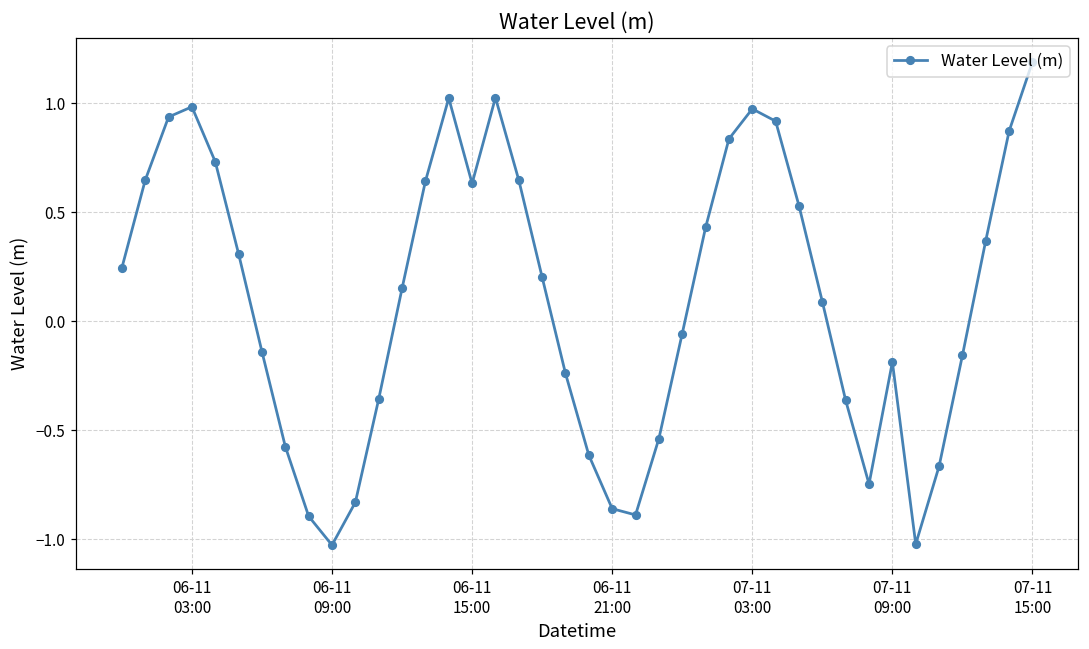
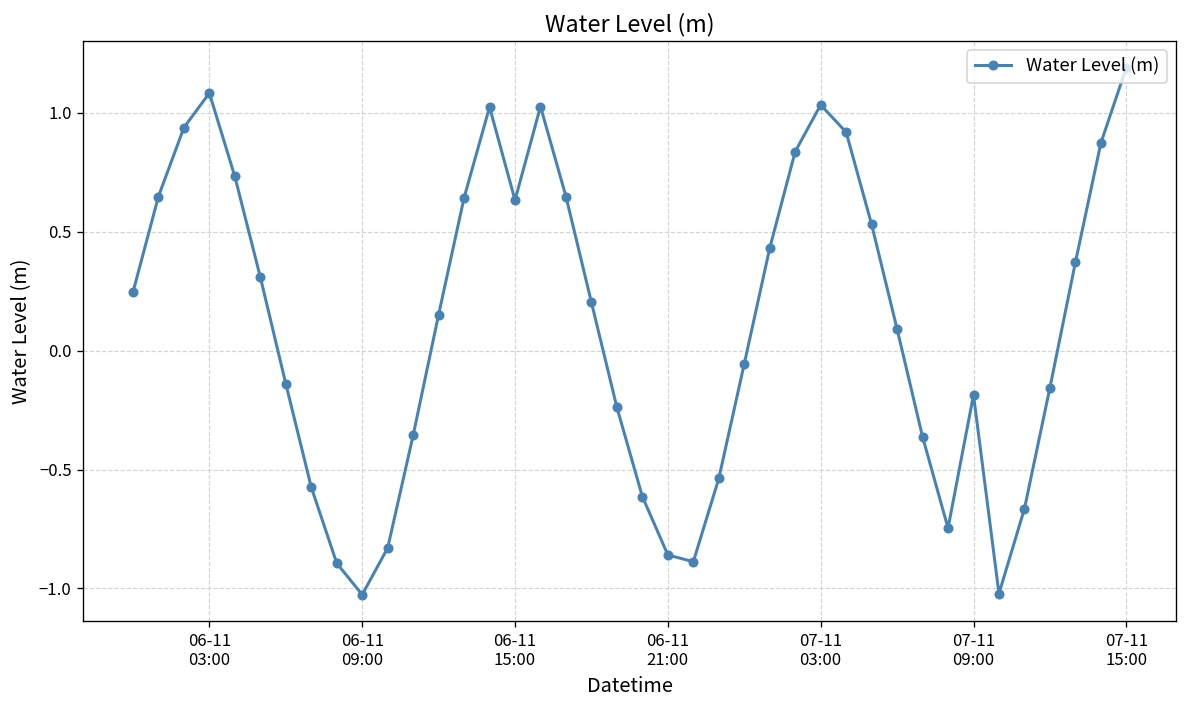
06-11 03:00: 0.98 -> 1.08
07-11 03:00: 0.97 -> 1.03
